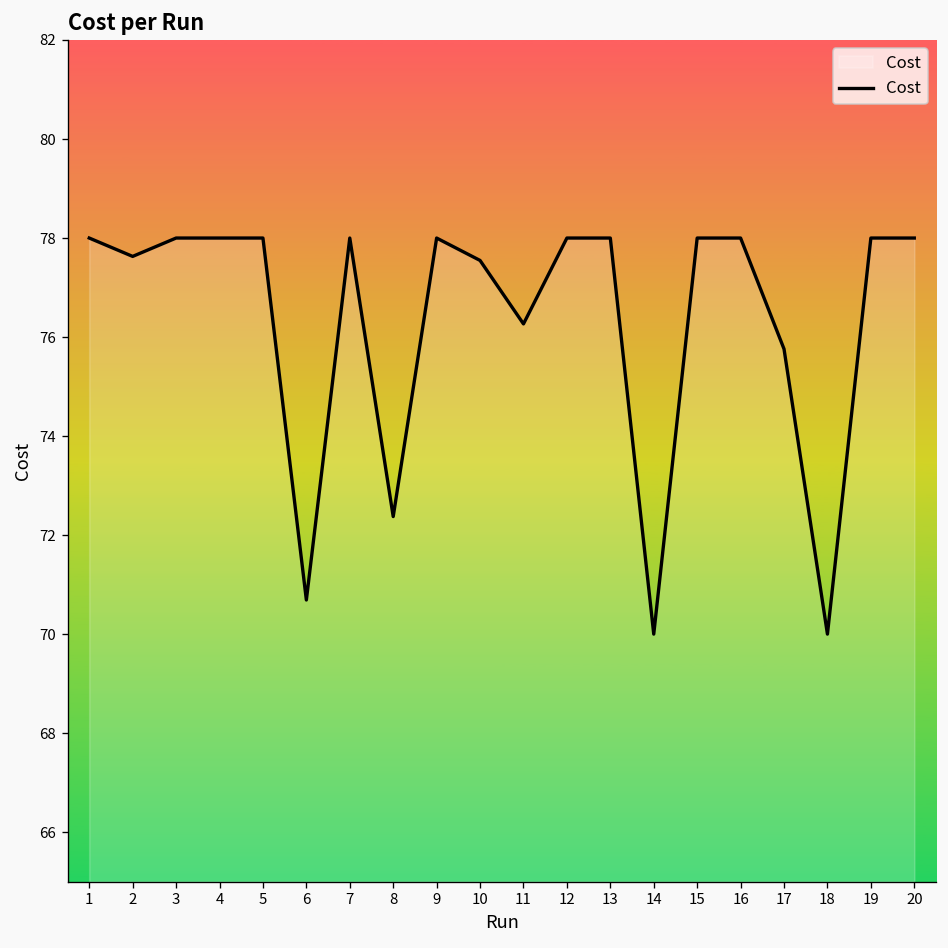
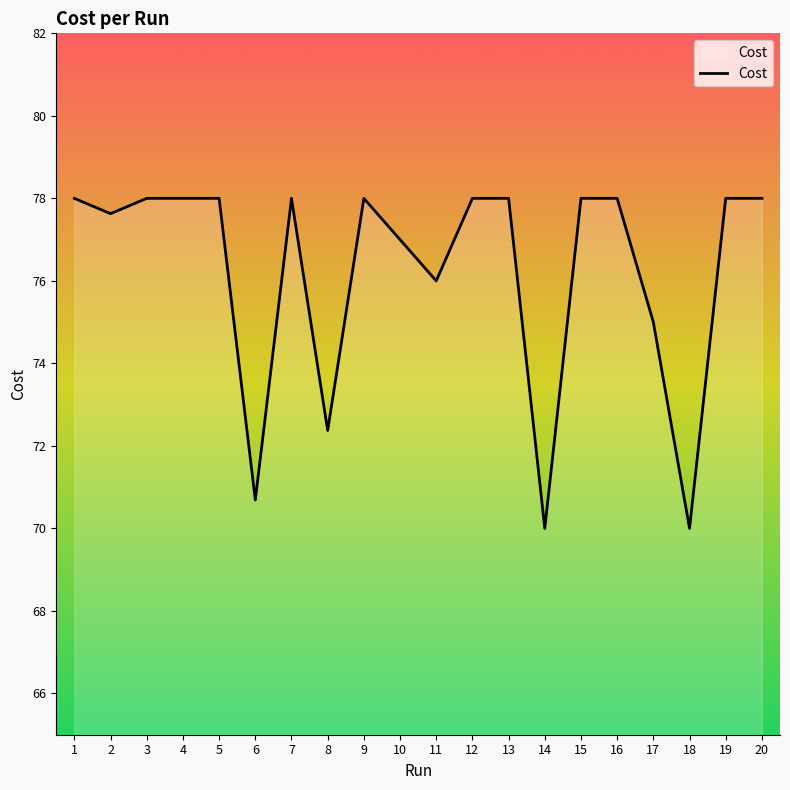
10: 77.5 -> 77.0
11: 76.3 -> 76.0
17: 75.8 -> 75.0
